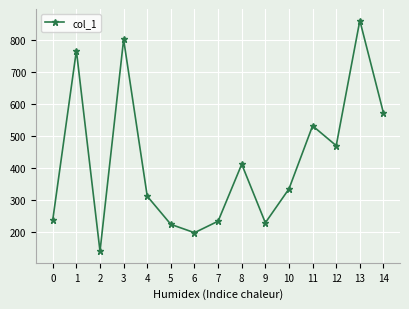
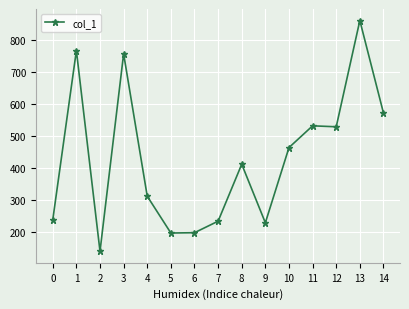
3: 800 -> 760
5: 230 -> 200
10: 340 -> 470
12: 470 -> 530
